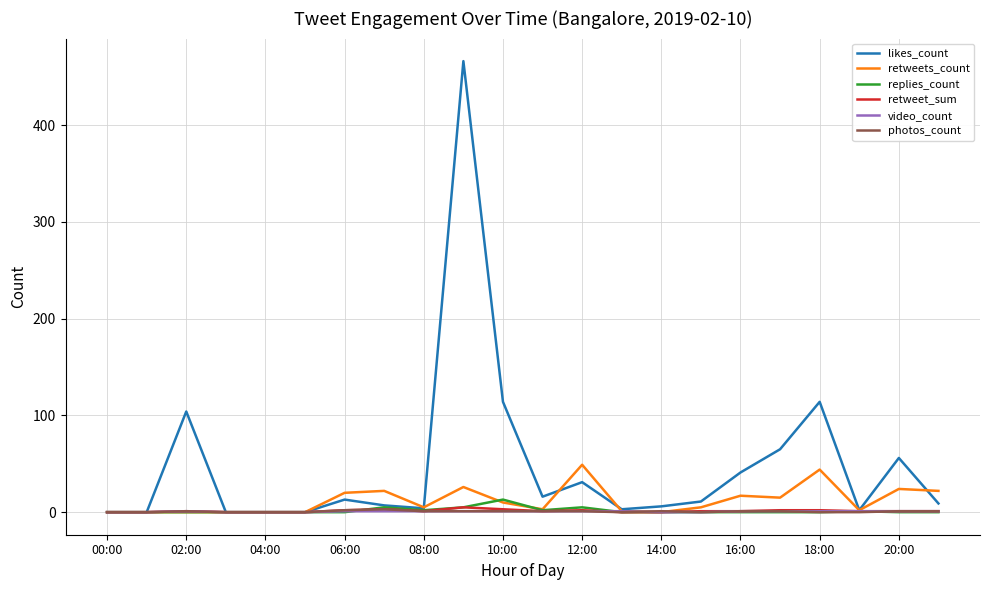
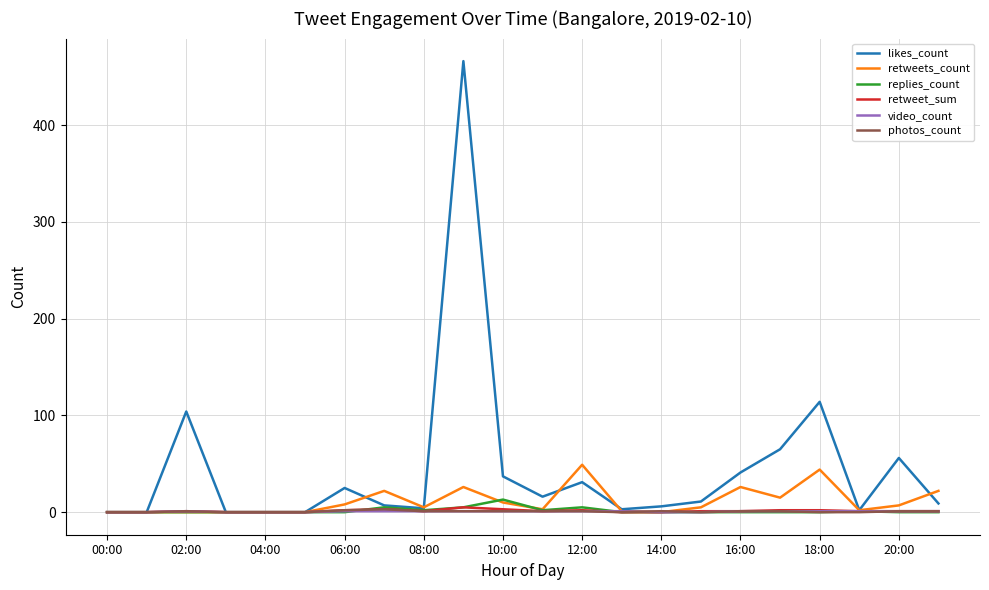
likes_count, 06:00: 10 -> 30
retweets_count, 06:00: 20 -> 10
likes_count, 10:00: 110 -> 40
retweets_count, 16:00: 20 -> 30
retweets_count, 20:00: 20 -> 10
